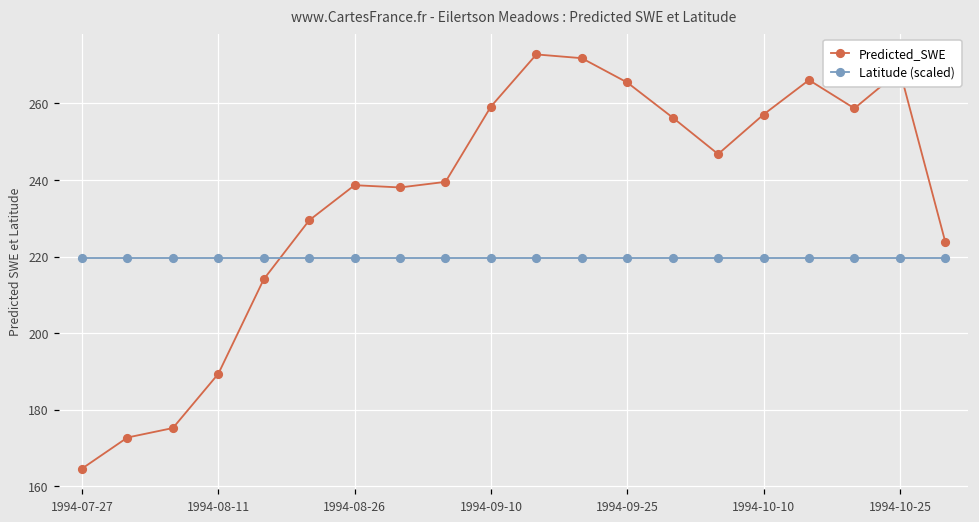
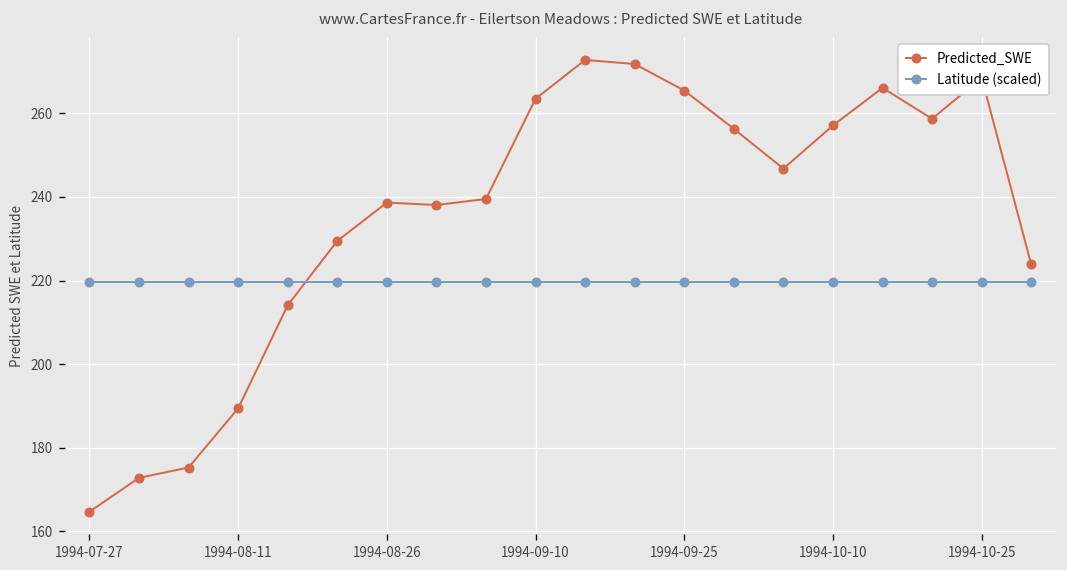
Predicted_SWE, 1994-09-10: 259 -> 264
